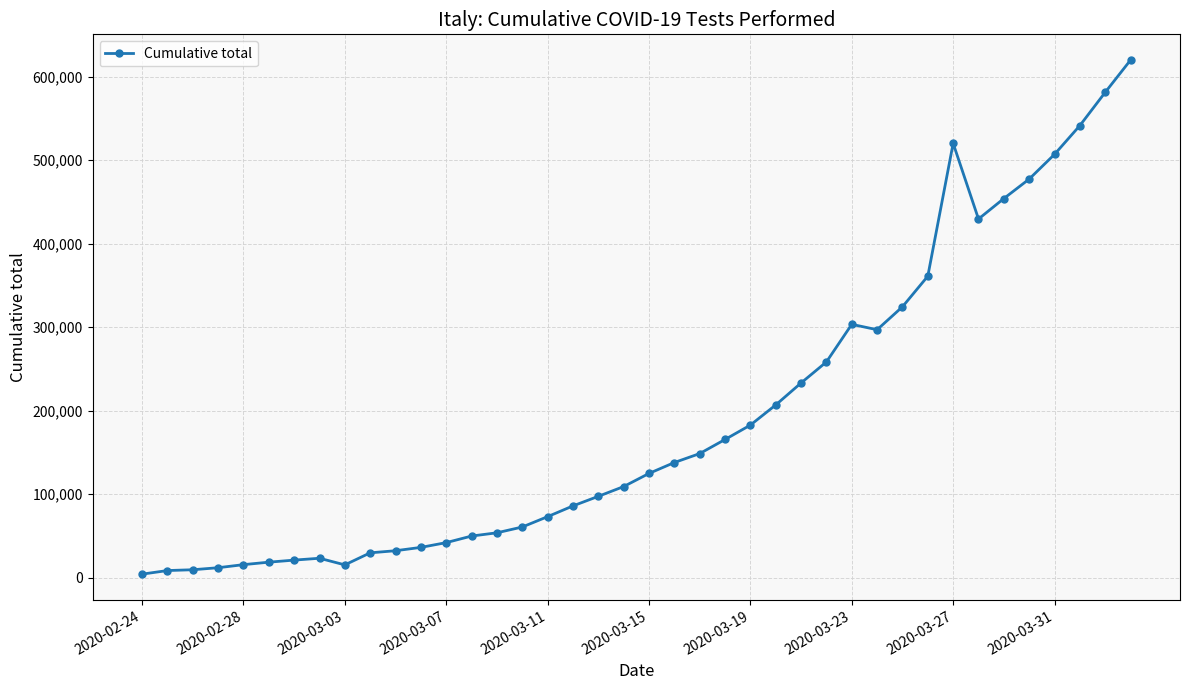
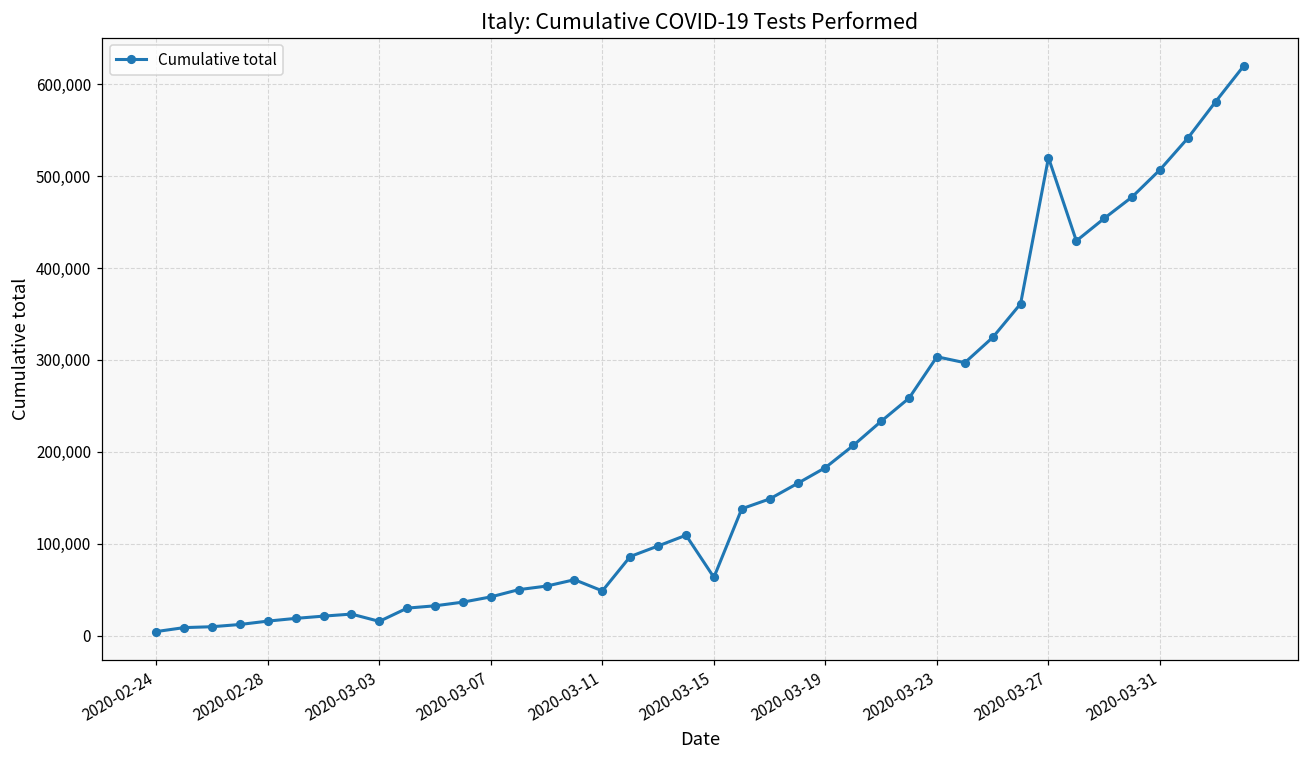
2020-03-11: 70,000 -> 50,000
2020-03-15: 120,000 -> 60,000
